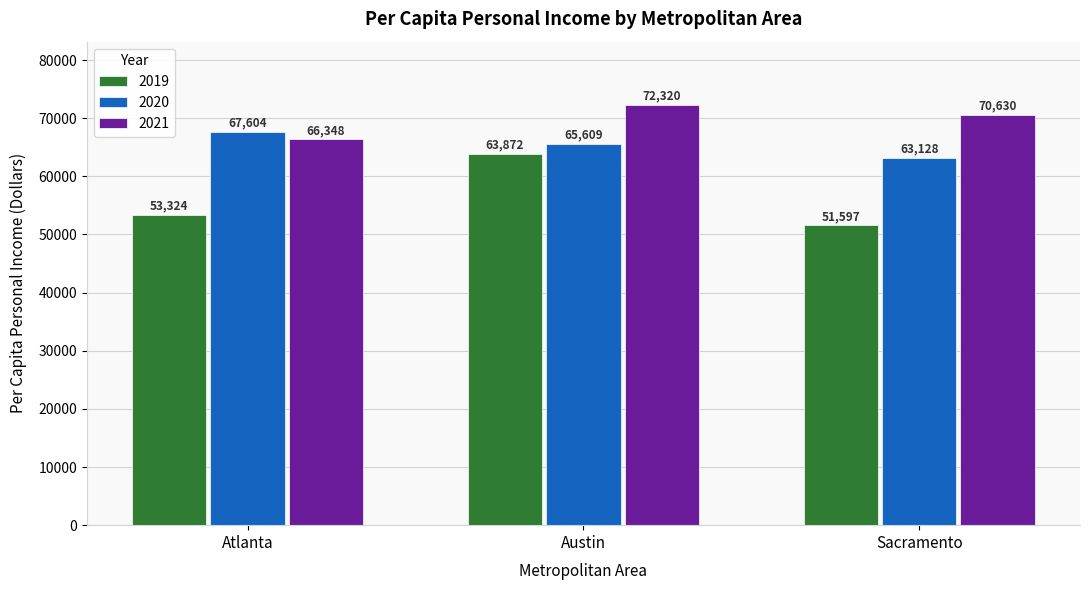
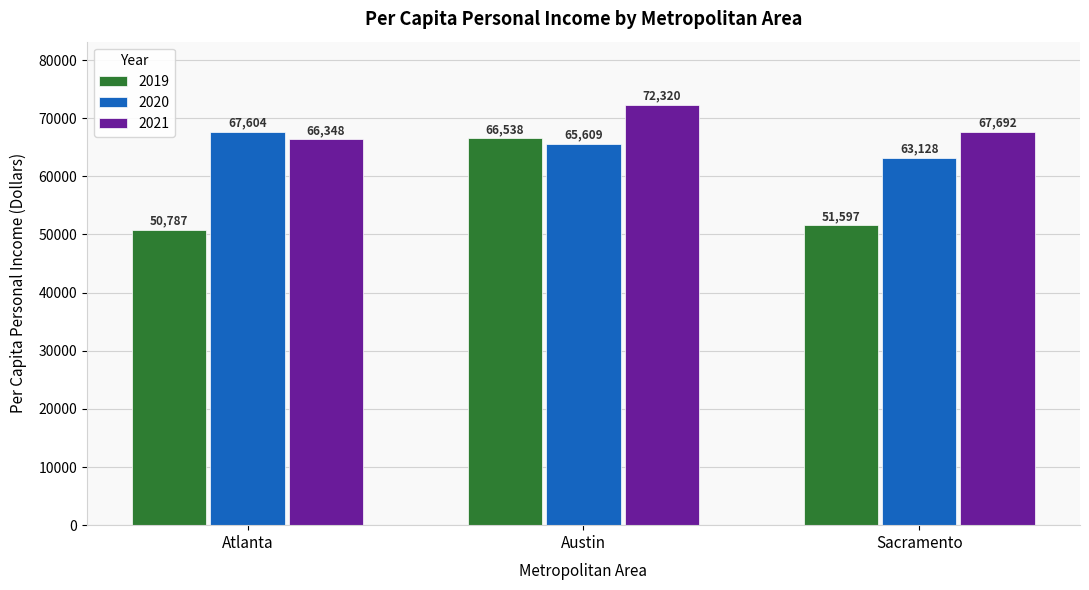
2019, Atlanta: 53,324 -> 50,787
2019, Austin: 63,872 -> 66,538
2021, Sacramento: 70,630 -> 67,692
